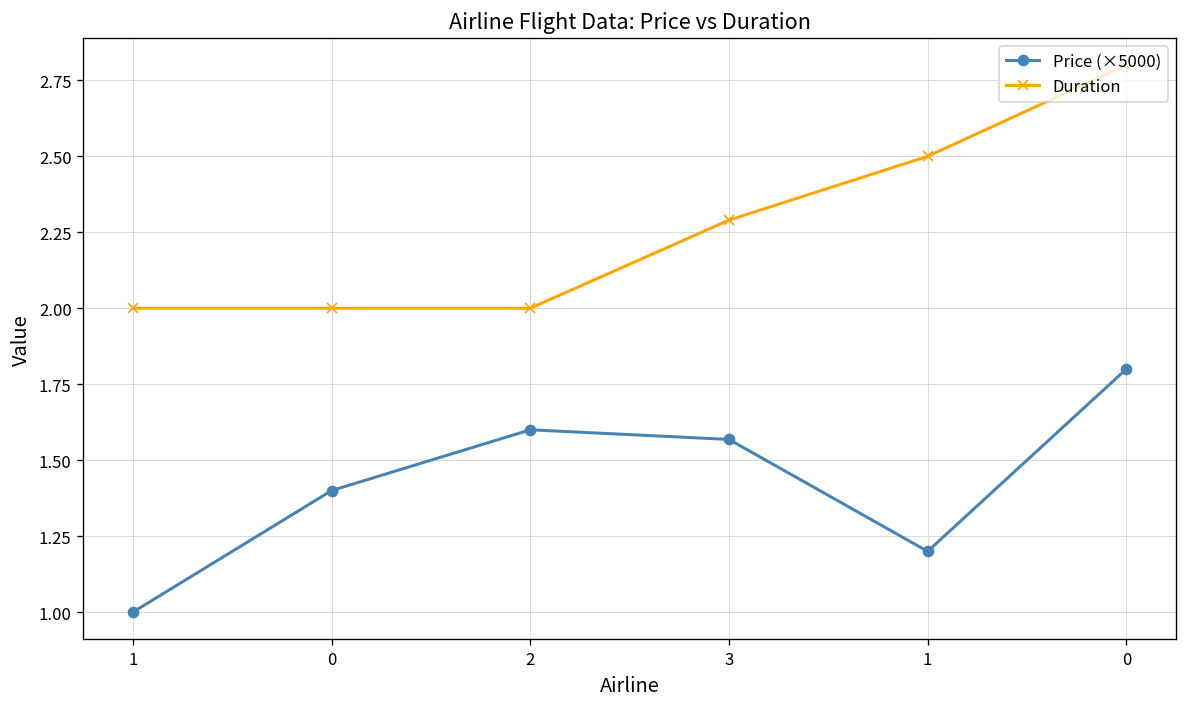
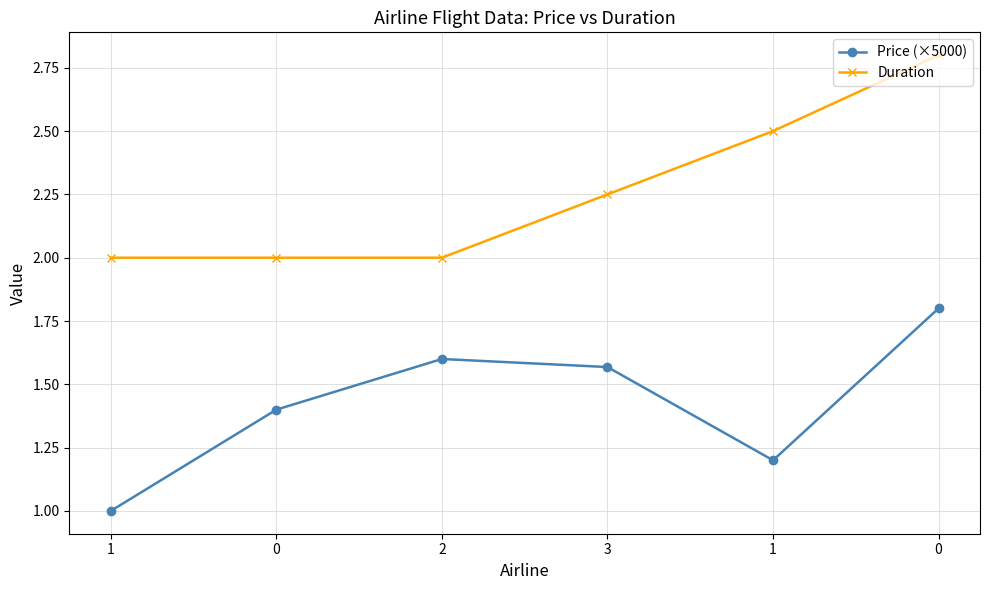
Duration, 3: 2.29 -> 2.25
